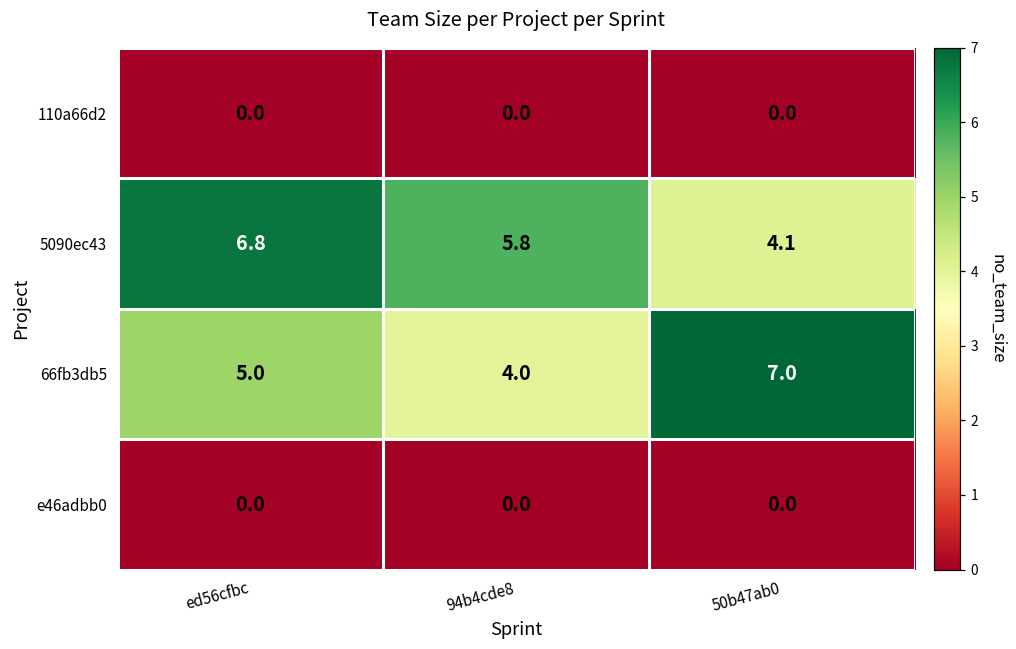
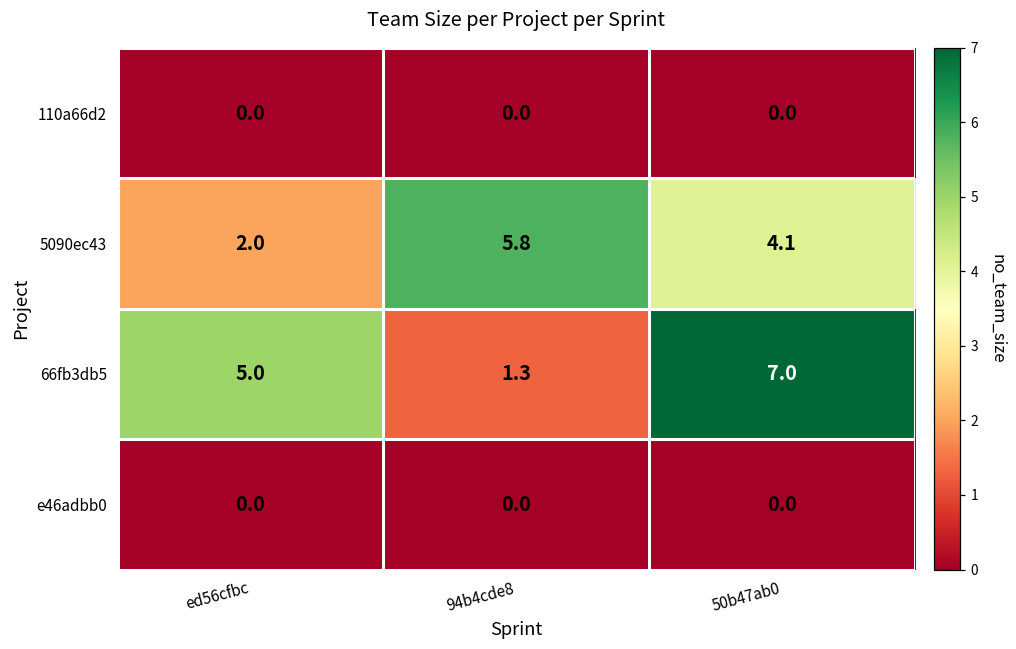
5090ec43, ed56cfbc: 6.8 -> 2.0
66fb3db5, 94b4cde8: 4.0 -> 1.3
